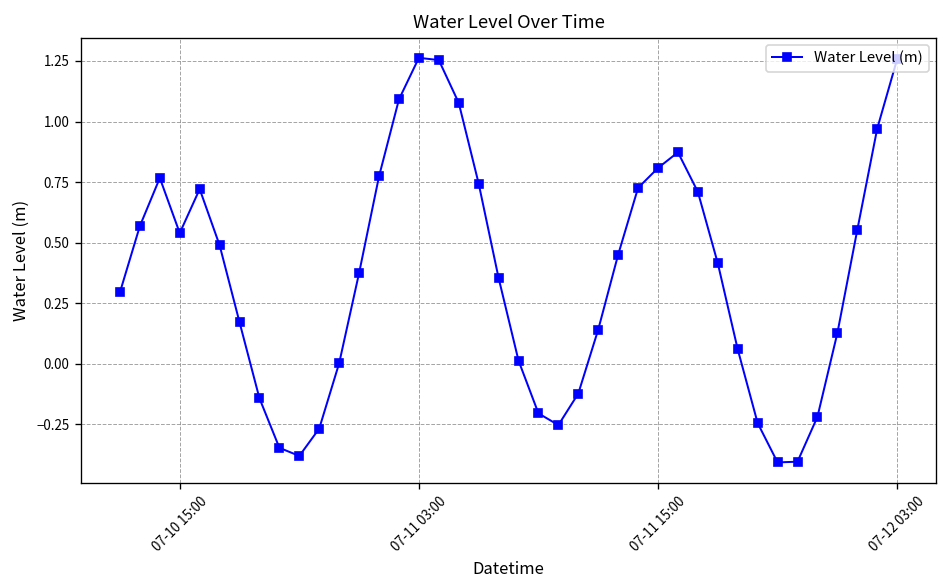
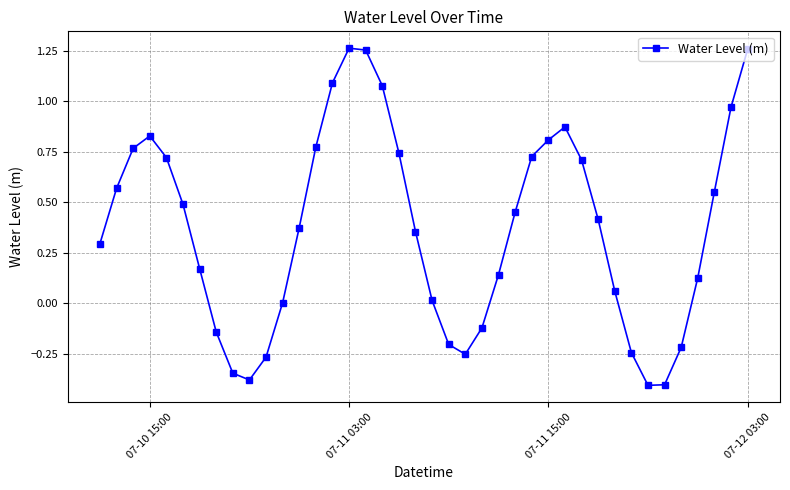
07-10 15:00: 0.54 -> 0.83
